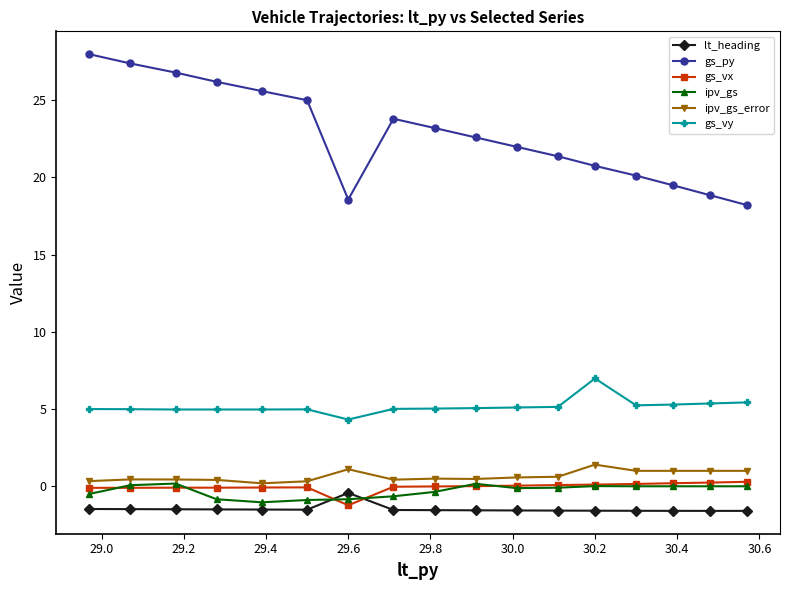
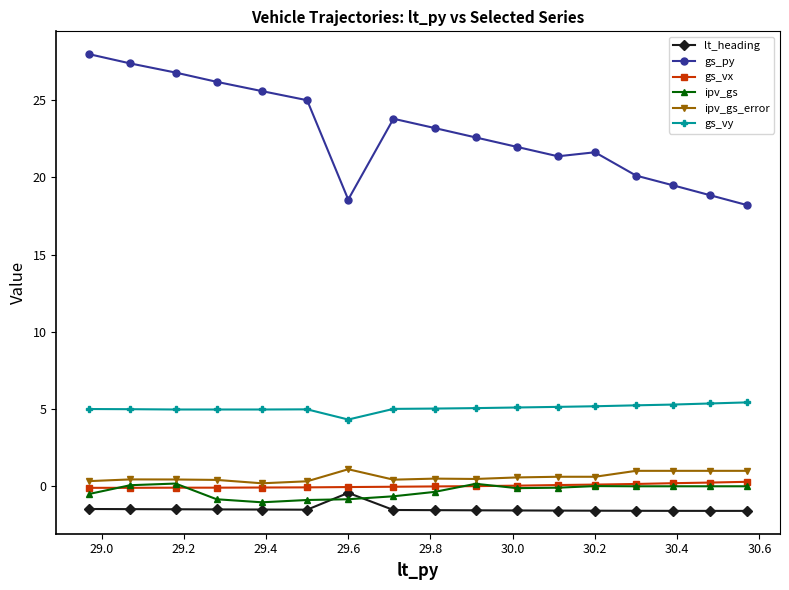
gs_vx, 29.6: -1.2 -> -0.1
gs_py, 30.2: 20.7 -> 21.6
ipv_gs_error, 30.2: 1.4 -> 0.6
gs_vy, 30.2: 7.0 -> 5.2
